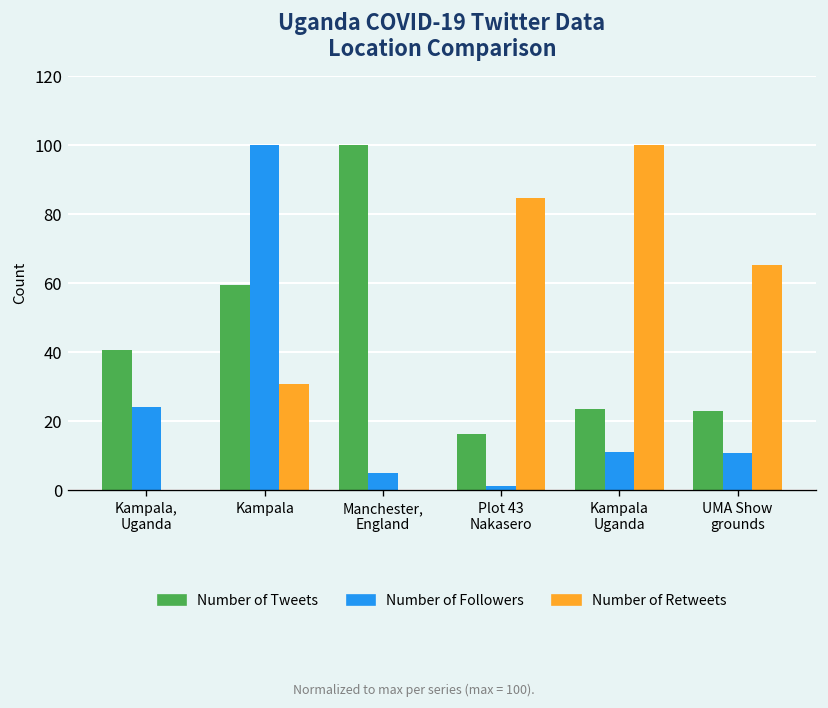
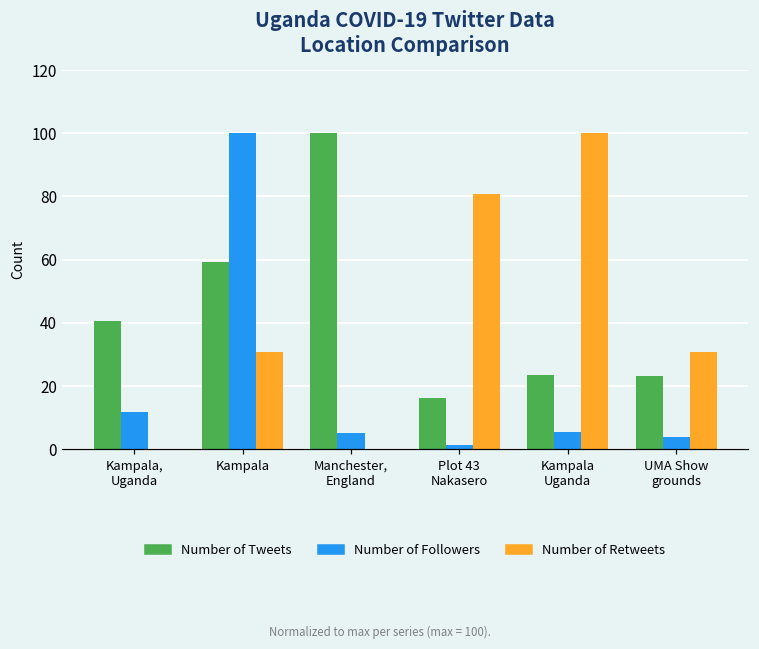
Number of Followers, Kampala, Uganda: 24 -> 12
Number of Retweets, Plot 43 Nakasero: 85 -> 81
Number of Followers, Kampala Uganda: 11 -> 5
Number of Followers, UMA Show grounds: 11 -> 4
Number of Retweets, UMA Show grounds: 65 -> 31
